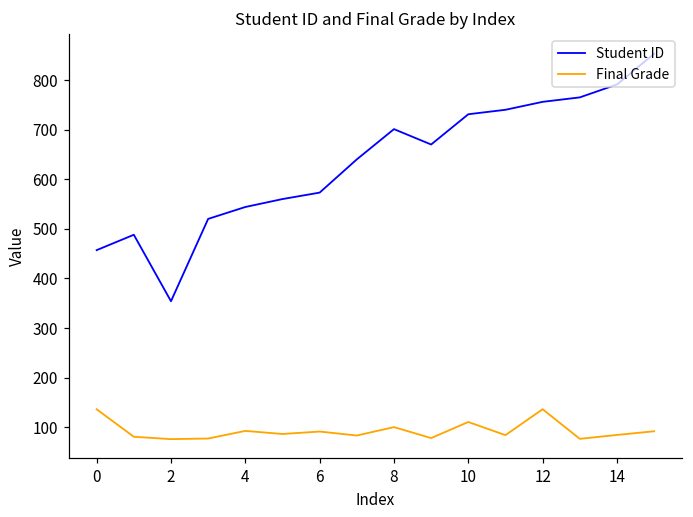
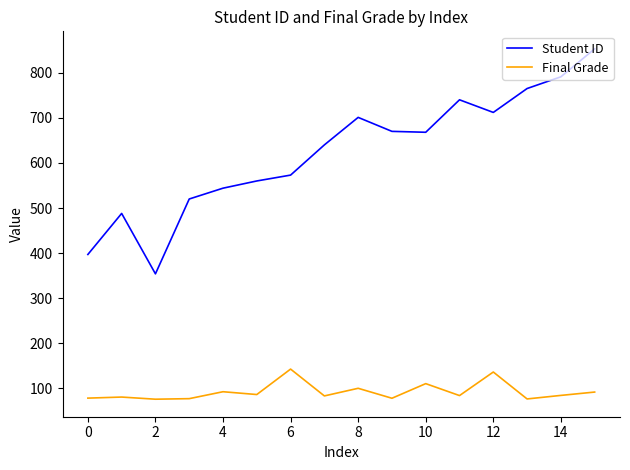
Student ID, 0: 460 -> 400
Final Grade, 0: 140 -> 80
Final Grade, 6: 90 -> 140
Student ID, 10: 730 -> 670
Student ID, 12: 760 -> 710
